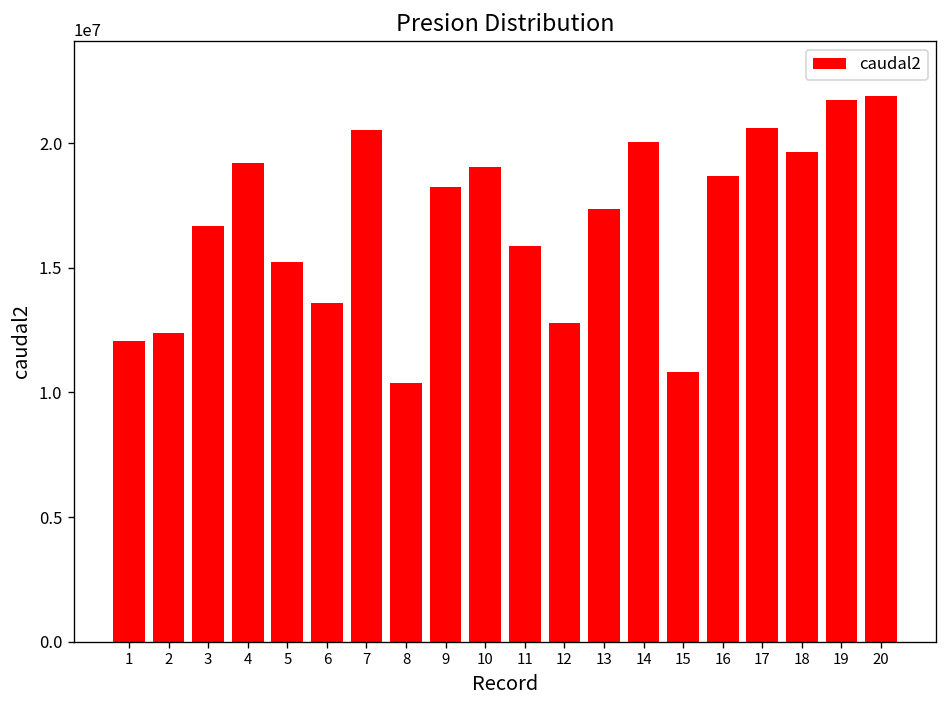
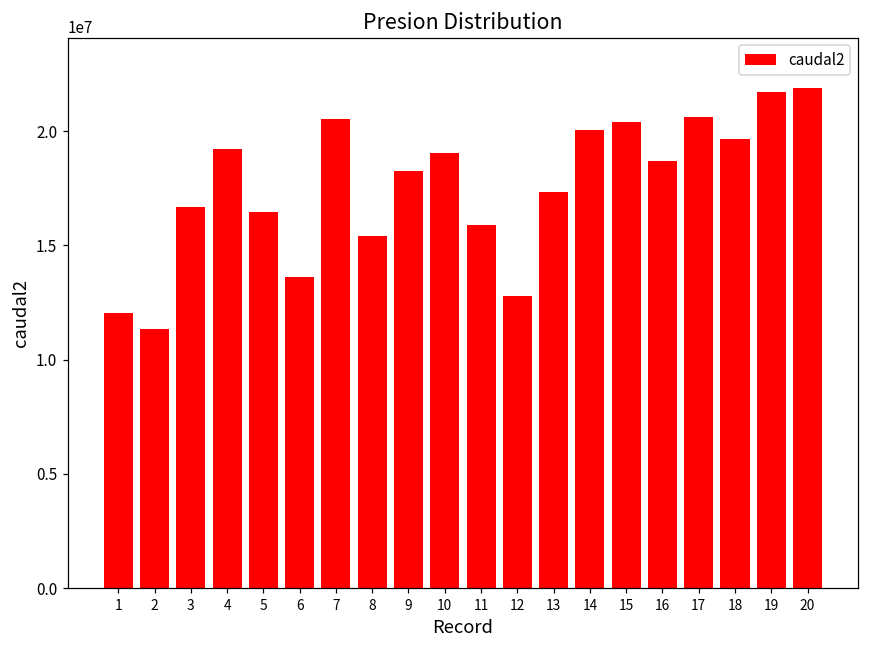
2: 12400000 -> 11300000
5: 15200000 -> 16500000
8: 10400000 -> 15400000
15: 10800000 -> 20400000
